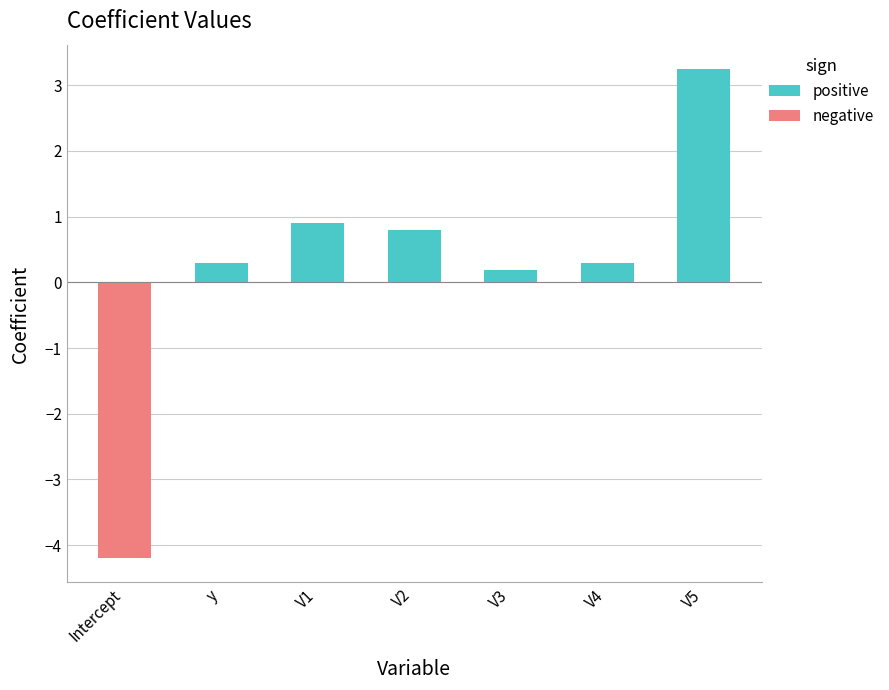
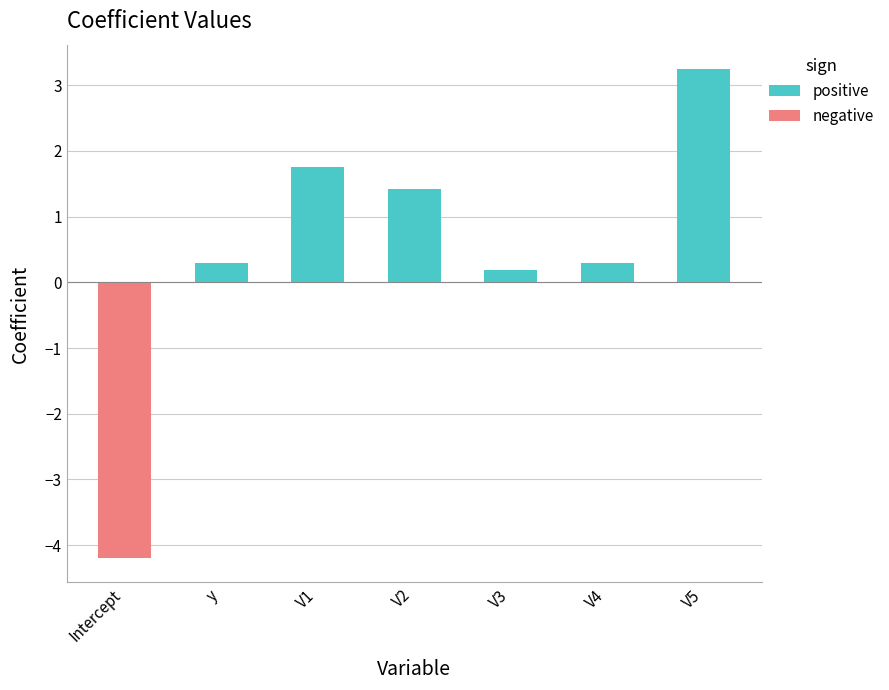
positive, V1: 0.9 -> 1.7
positive, V2: 0.8 -> 1.4
